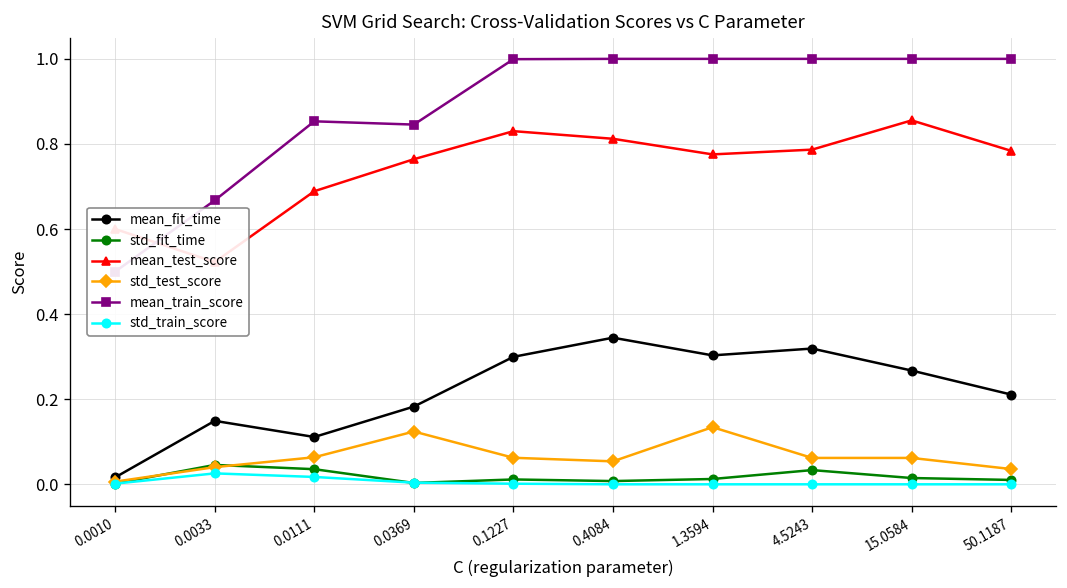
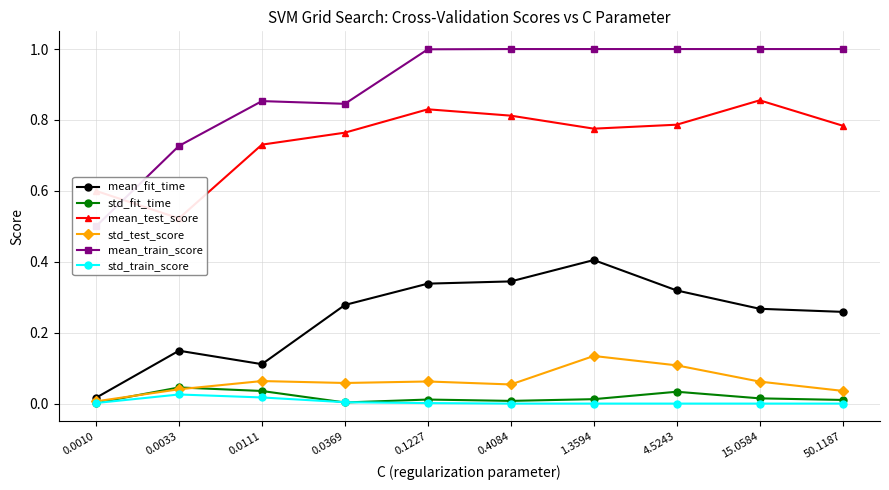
mean_train_score, 0.0033: 0.67 -> 0.73
mean_test_score, 0.0111: 0.69 -> 0.73
mean_fit_time, 0.0369: 0.18 -> 0.28
std_test_score, 0.0369: 0.12 -> 0.06
mean_fit_time, 0.1227: 0.30 -> 0.34
mean_fit_time, 1.3594: 0.30 -> 0.40
std_test_score, 4.5243: 0.06 -> 0.11
mean_fit_time, 50.1187: 0.21 -> 0.26
